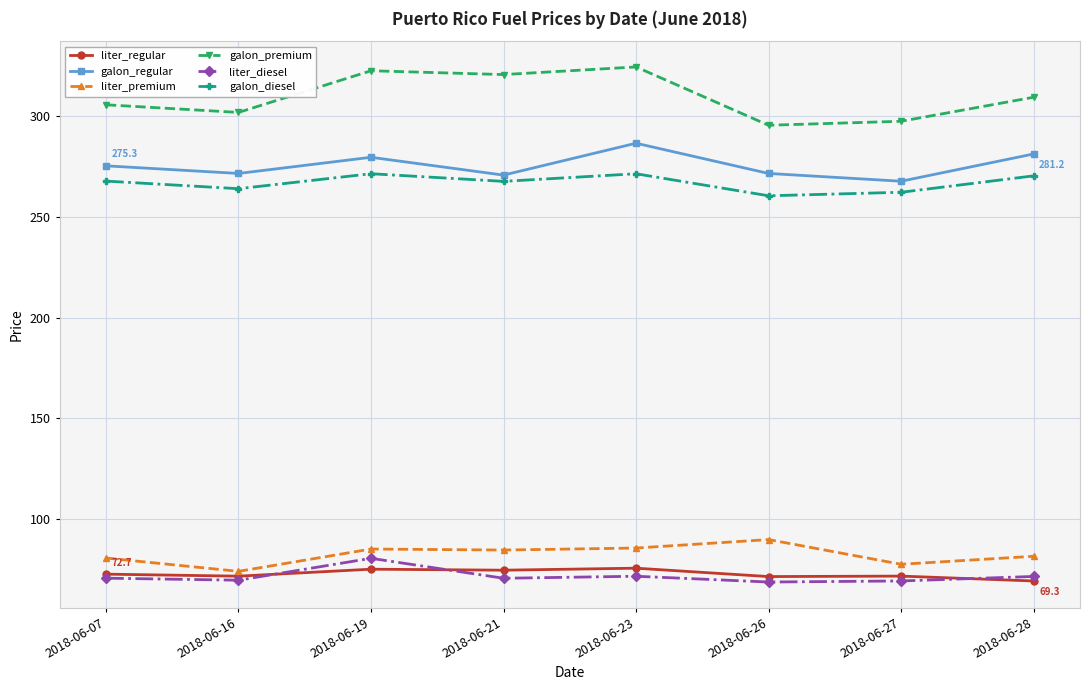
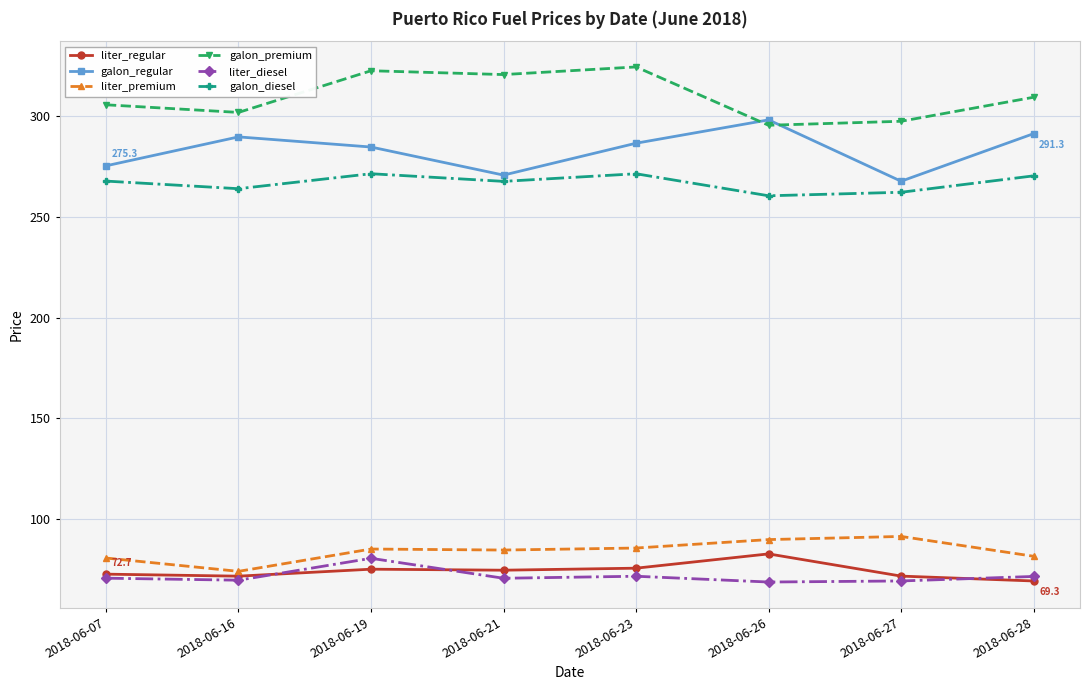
galon_regular, 2018-06-16: 272 -> 290
galon_regular, 2018-06-19: 280 -> 285
liter_regular, 2018-06-26: 72 -> 83
galon_regular, 2018-06-26: 272 -> 298
liter_premium, 2018-06-27: 78 -> 91
galon_regular, 2018-06-28: 281.2 -> 291.3
